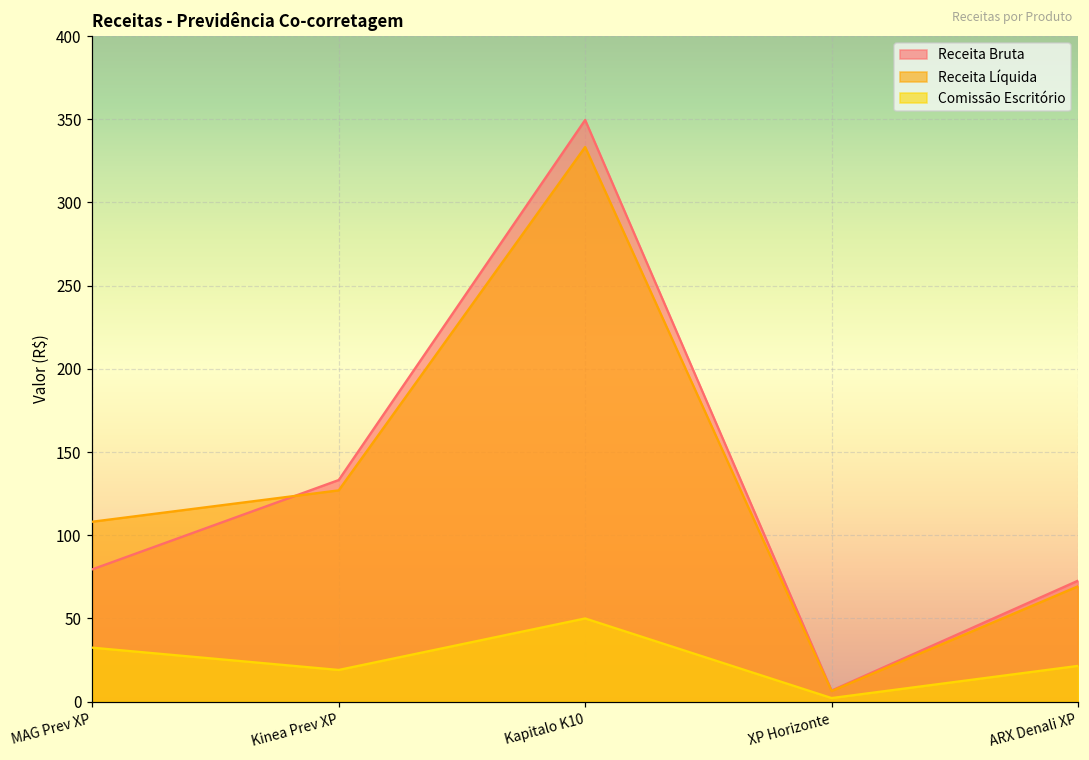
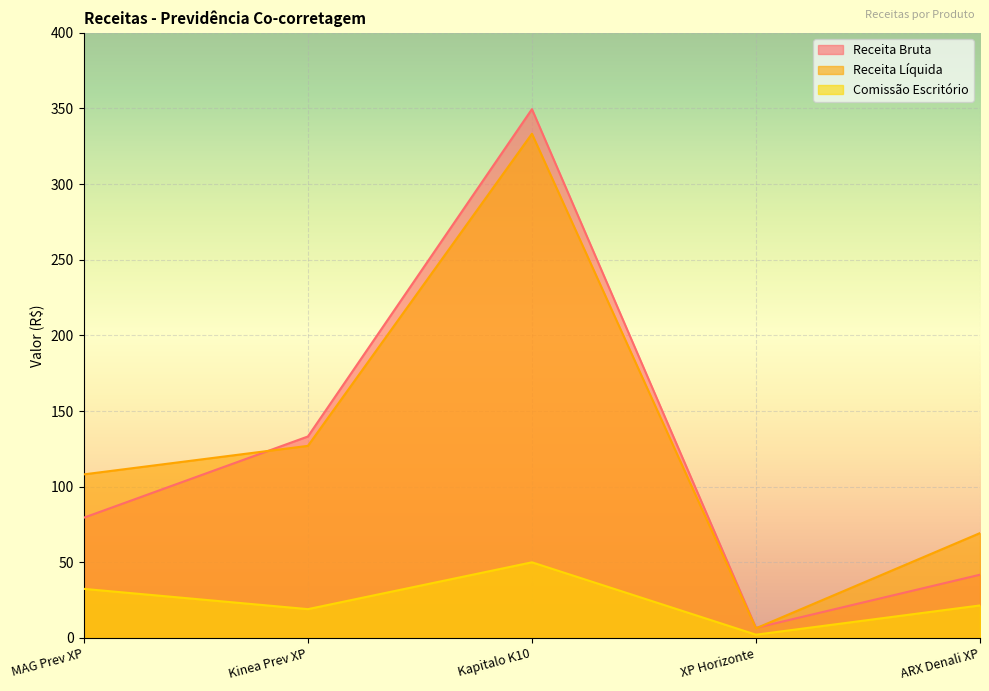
Receita Bruta, ARX Denali XP: 73 -> 42
